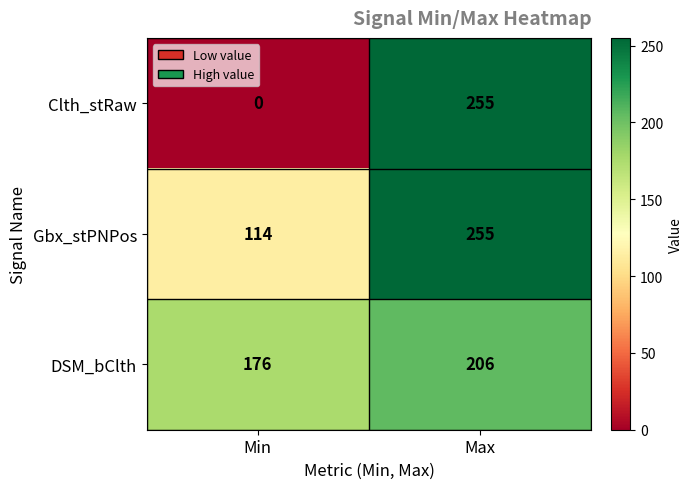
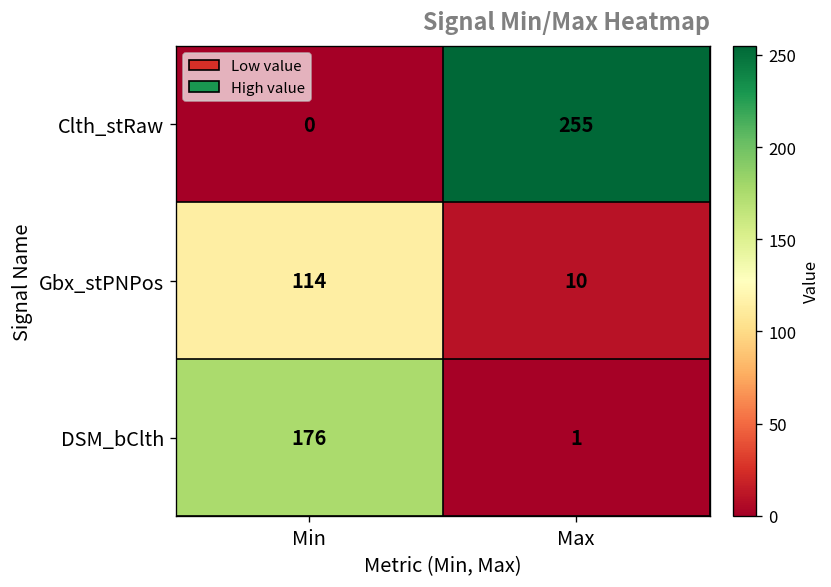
Gbx_stPNPos, Max: 255 -> 10
DSM_bClth, Max: 206 -> 1
